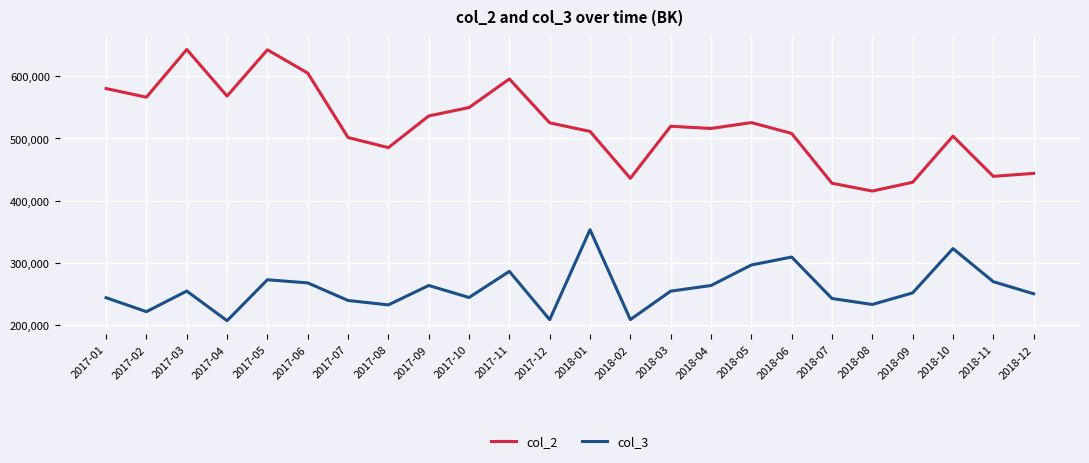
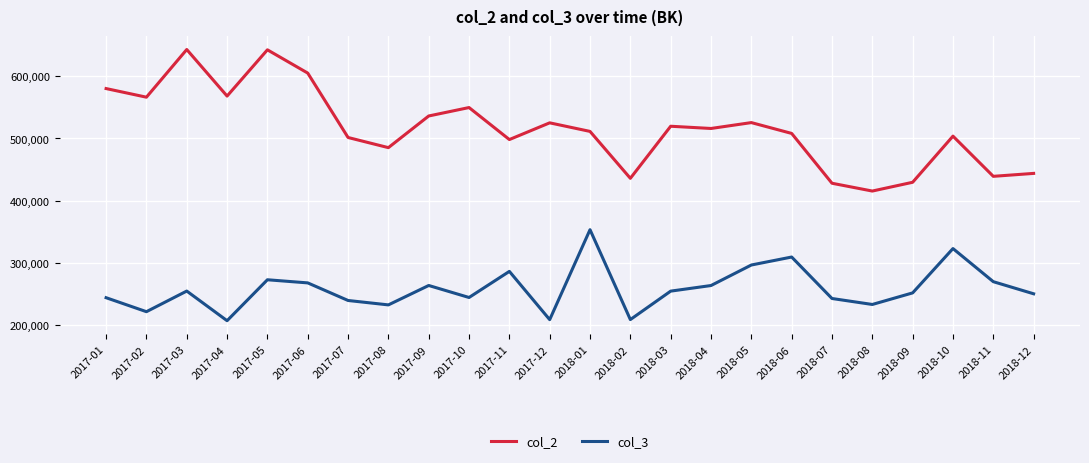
col_2, 2017-11: 600,000 -> 500,000
